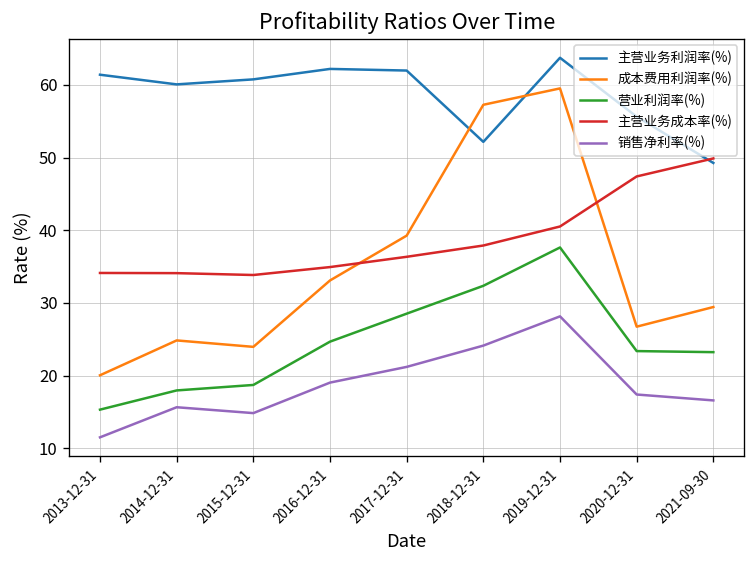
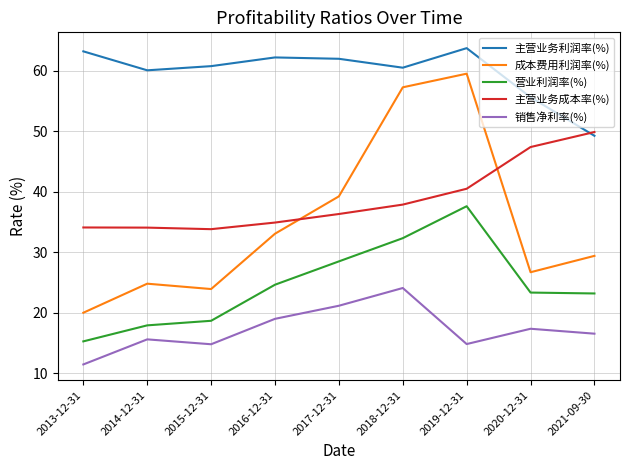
主营业务利润率(%), 2013-12-31: 61 -> 63
主营业务利润率(%), 2018-12-31: 52 -> 61
销售净利率(%), 2019-12-31: 28 -> 15
